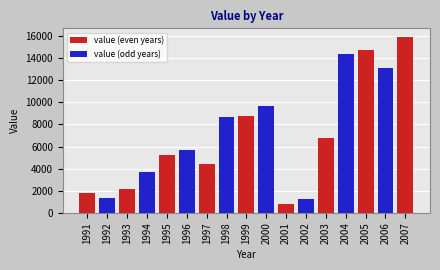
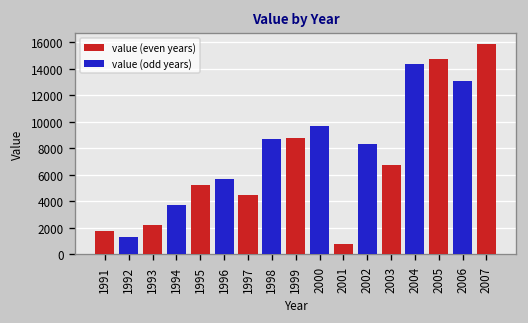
value (odd years), 2002: 1300 -> 8300
